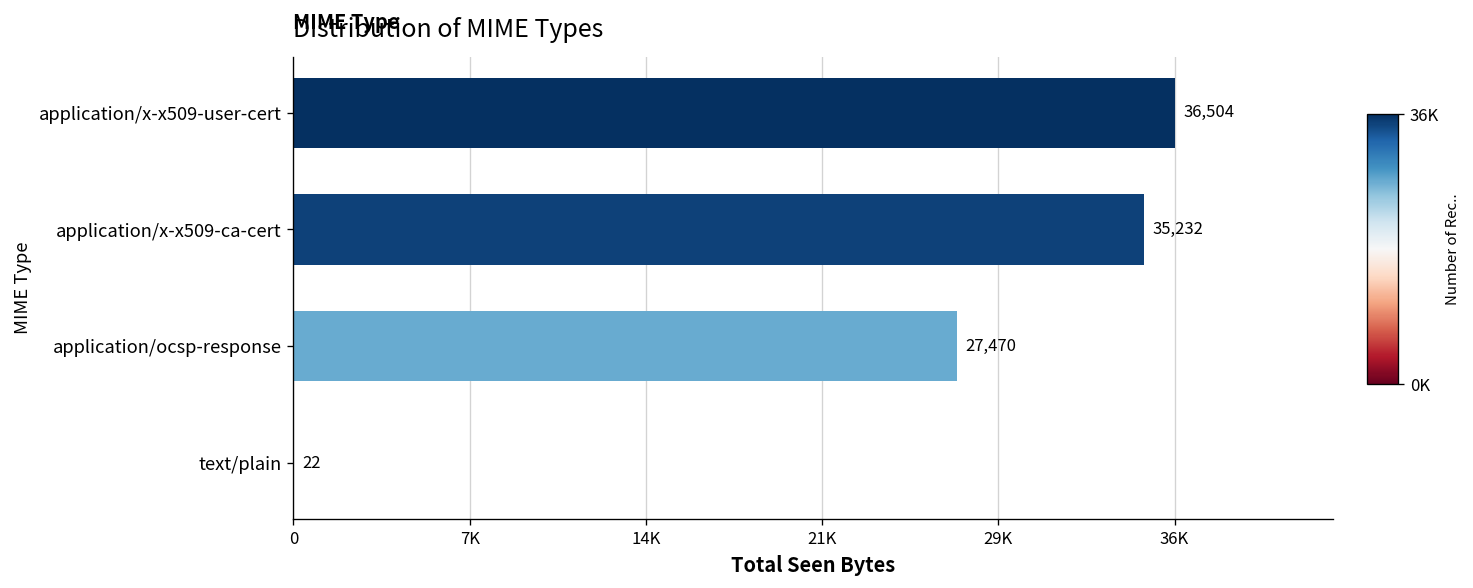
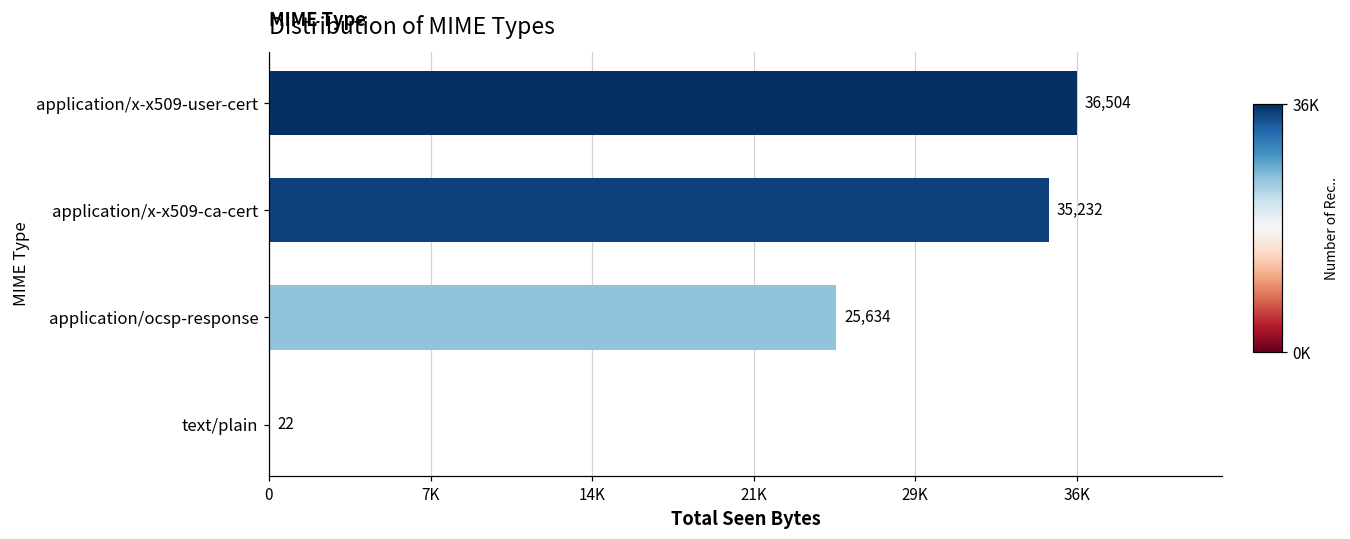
application/ocsp-response: 27,470 -> 25,634
